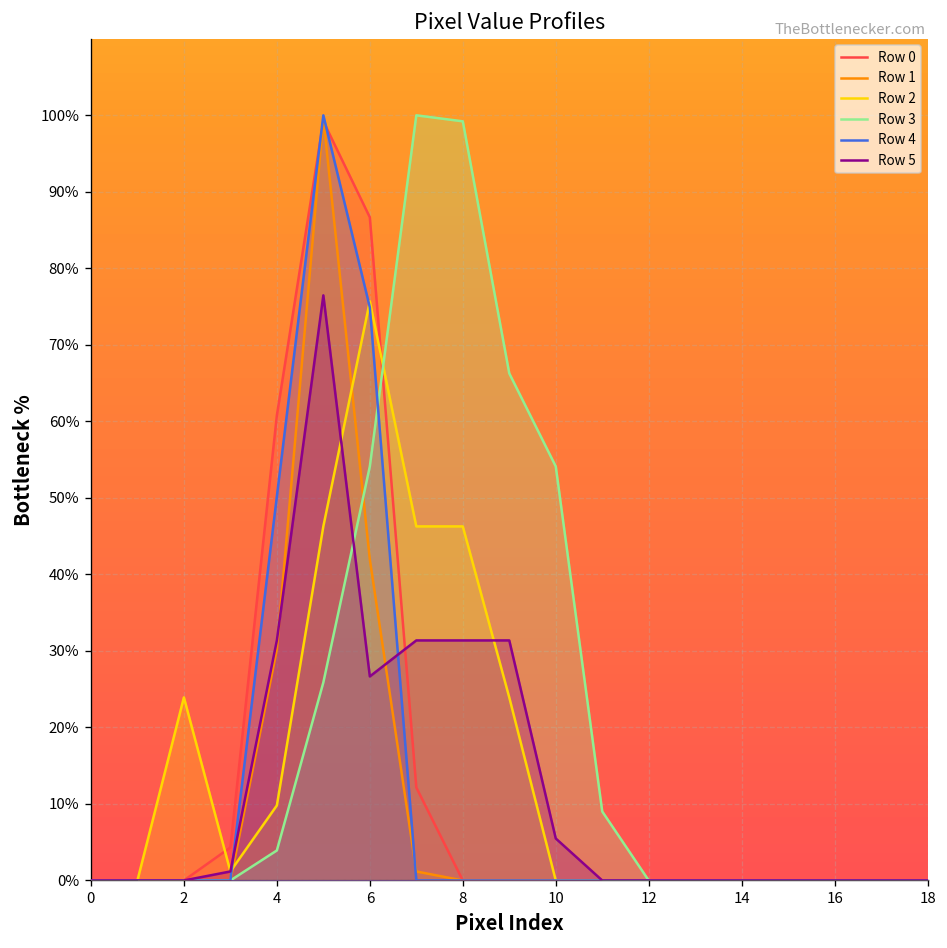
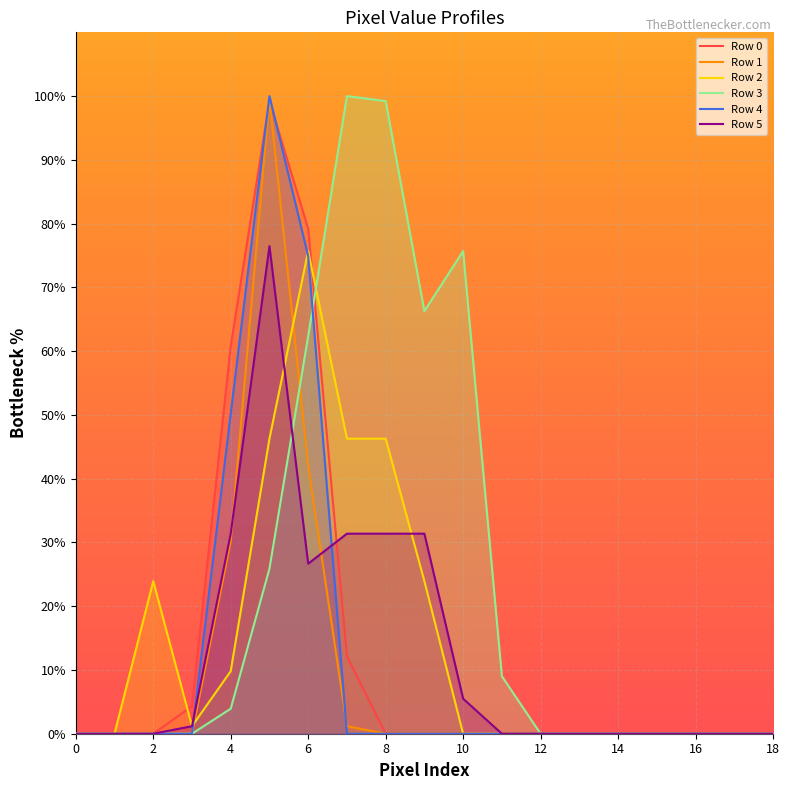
Row 0, 6: 87% -> 79%
Row 3, 6: 54% -> 62%
Row 3, 10: 54% -> 76%
